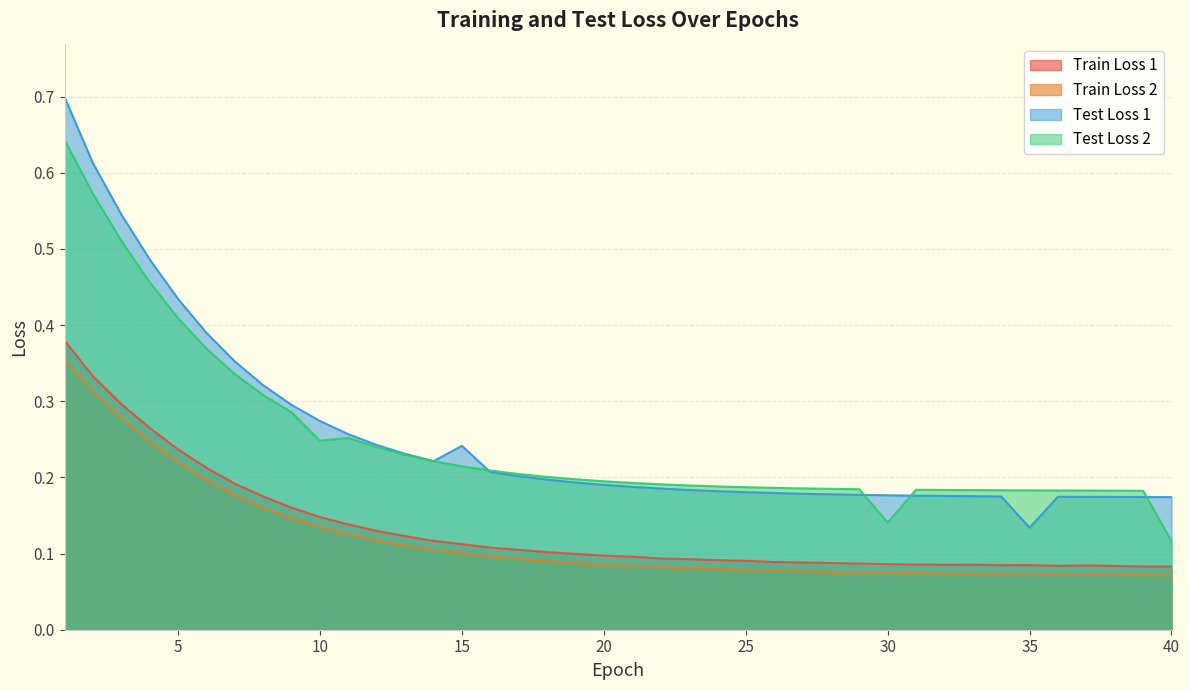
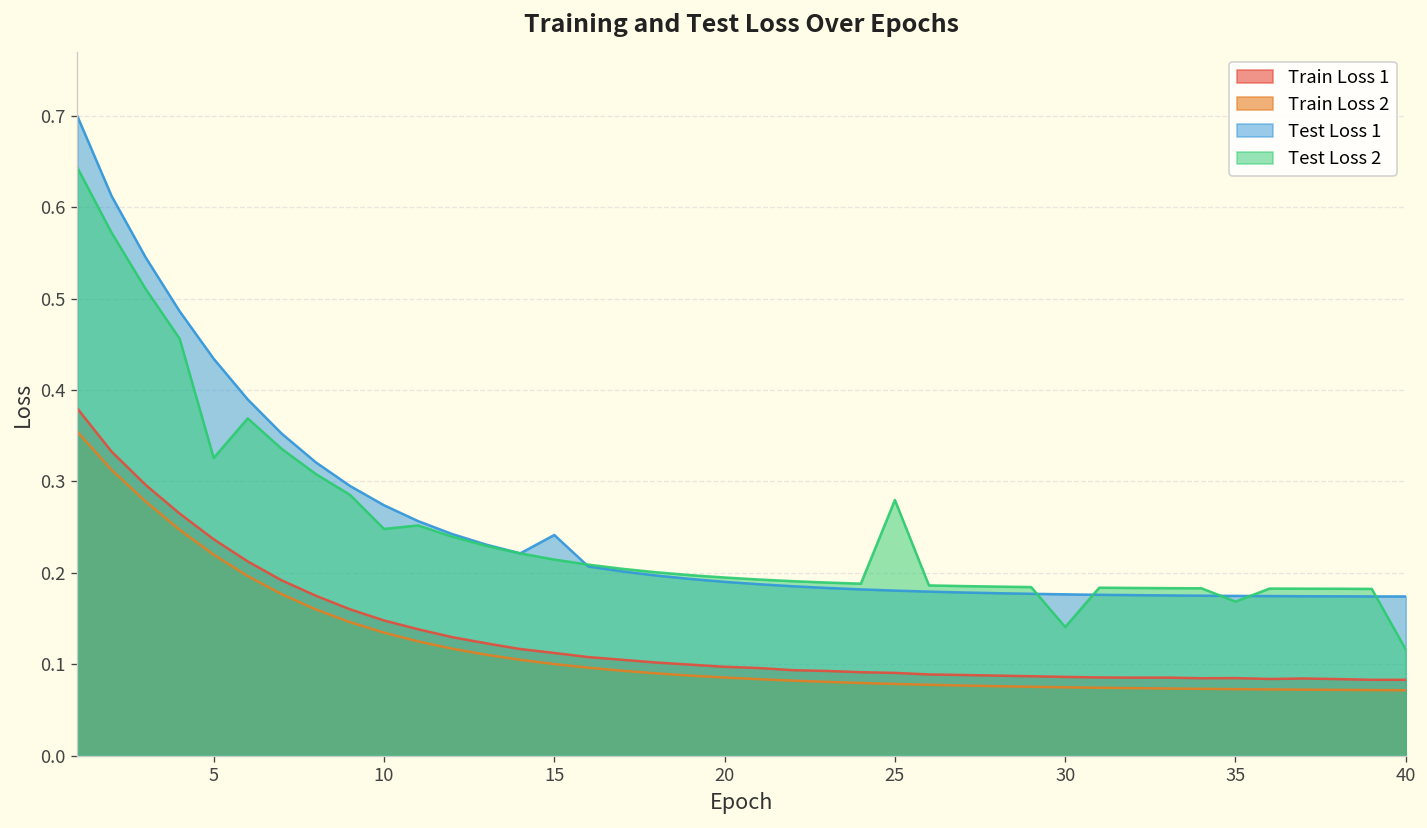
Test Loss 2, 5: 0.41 -> 0.33
Test Loss 2, 25: 0.19 -> 0.28
Test Loss 1, 35: 0.13 -> 0.17
Test Loss 2, 35: 0.18 -> 0.17
